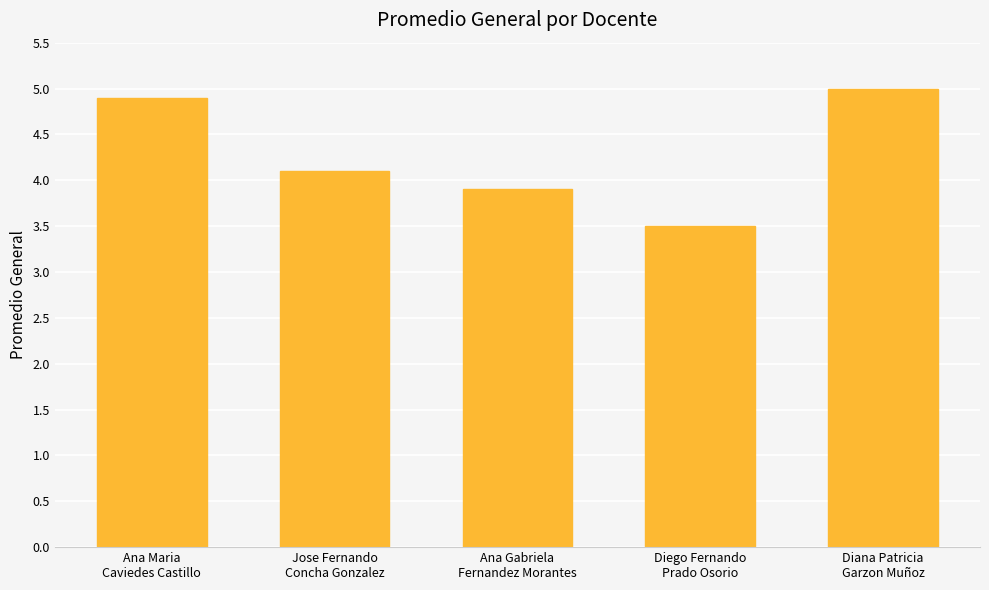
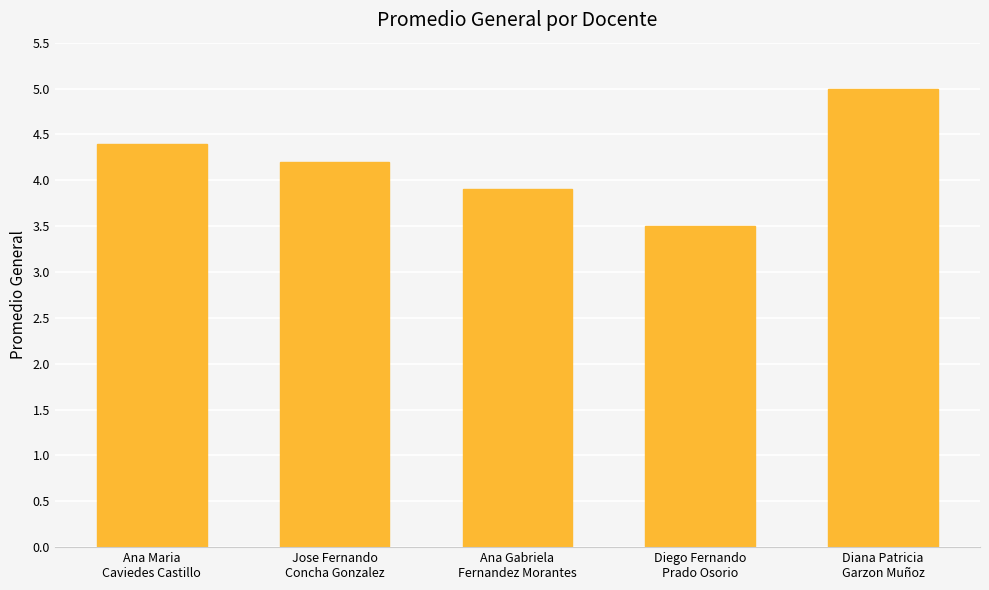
Ana Maria Caviedes Castillo: 4.9 -> 4.4
Jose Fernando Concha Gonzalez: 4.1 -> 4.2
